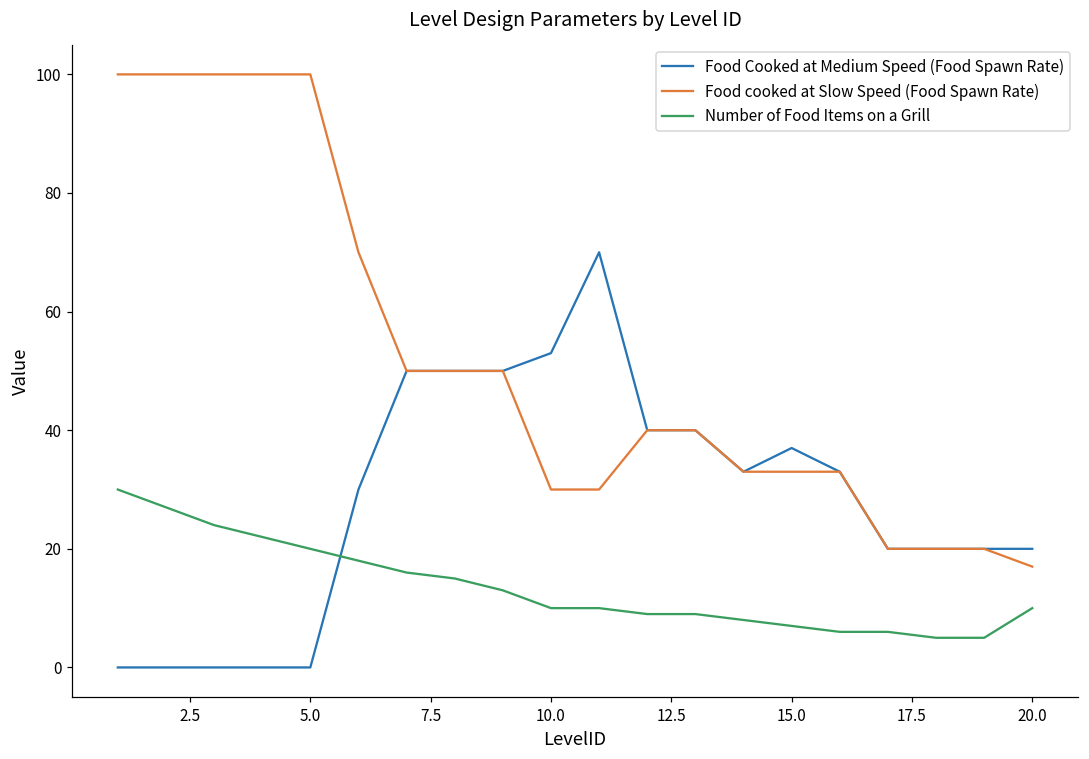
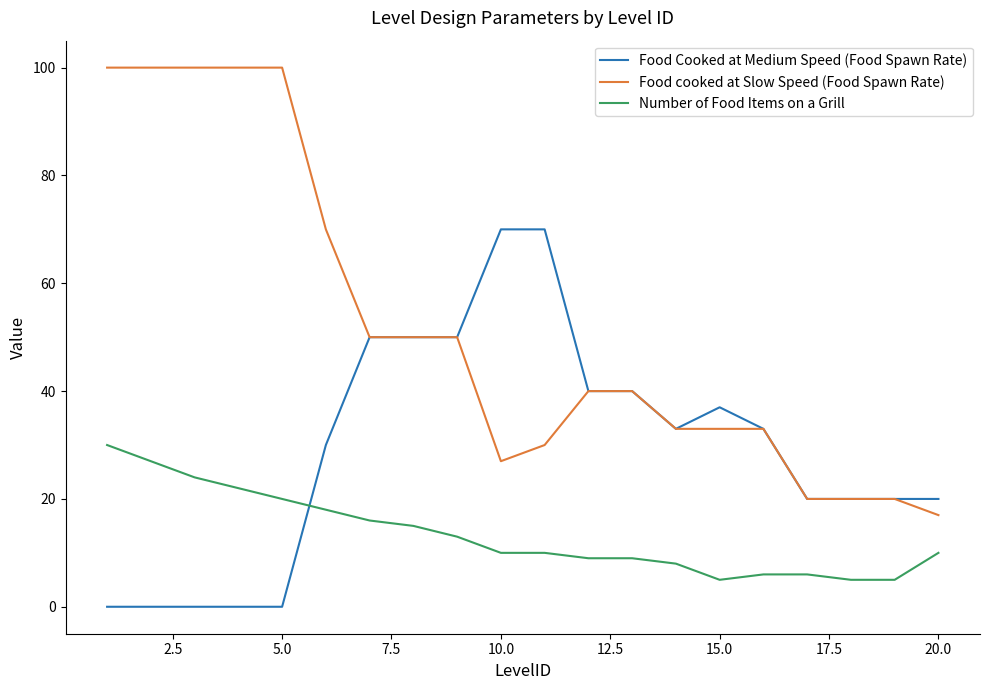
Food Cooked at Medium Speed (Food Spawn Rate), 10.0: 53 -> 70
Food cooked at Slow Speed (Food Spawn Rate), 10.0: 30 -> 27
Number of Food Items on a Grill, 15.0: 7 -> 5
